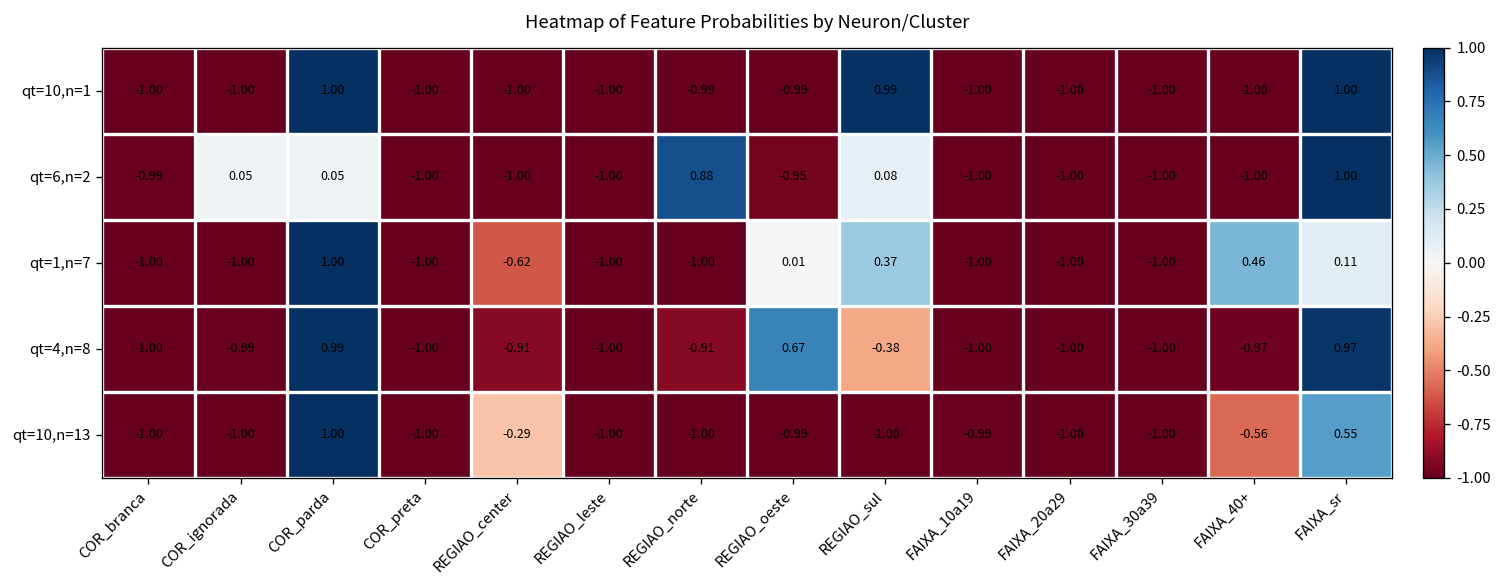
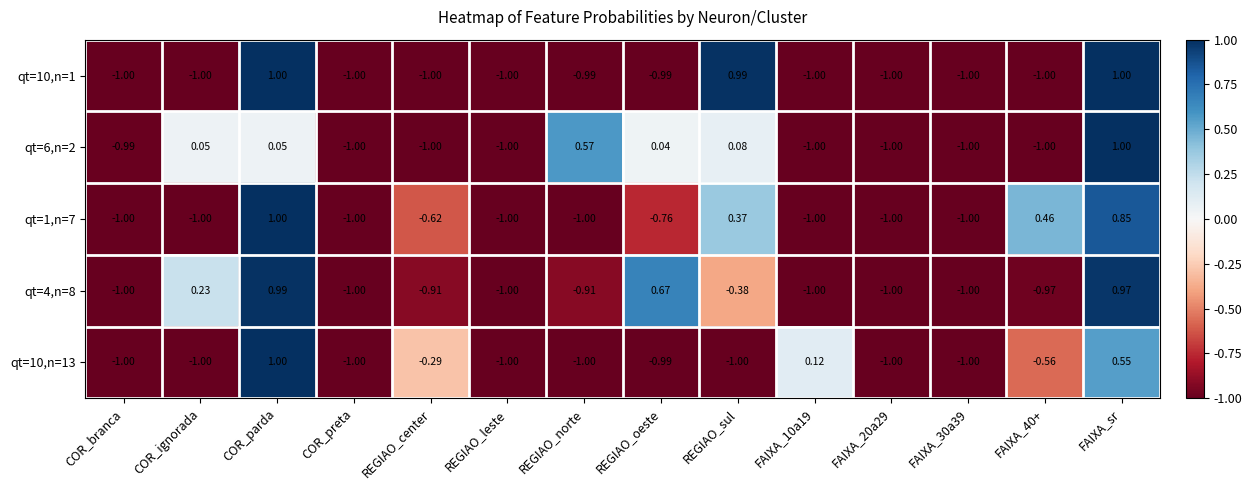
qt=6,n=2, REGIAO_norte: 0.88 -> 0.57
qt=6,n=2, REGIAO_oeste: -0.95 -> 0.04
qt=1,n=7, REGIAO_oeste: 0.01 -> -0.76
qt=1,n=7, FAIXA_sr: 0.11 -> 0.85
qt=4,n=8, COR_ignorada: -0.99 -> 0.23
qt=10,n=13, FAIXA_10a19: -0.99 -> 0.12
